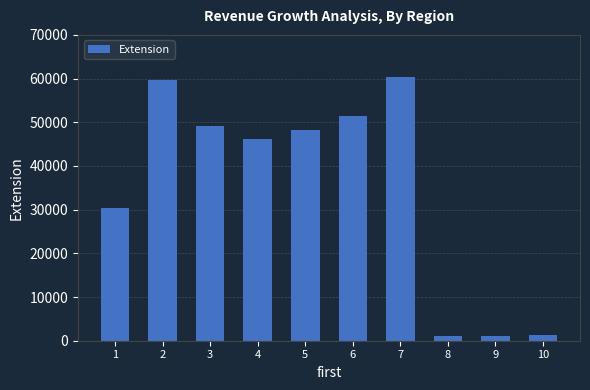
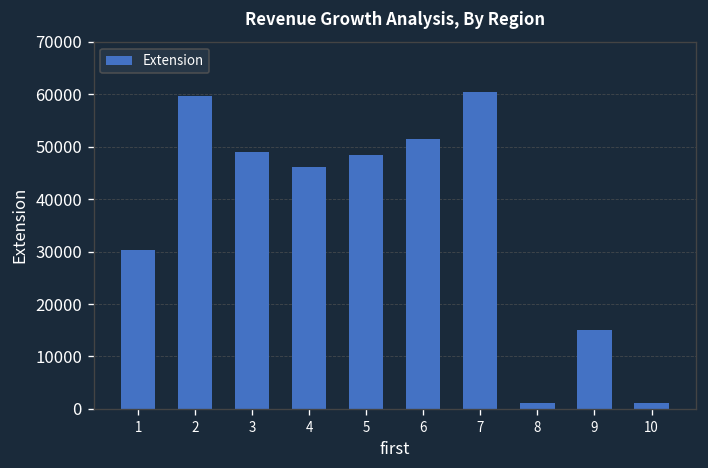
9: 1000 -> 15000
